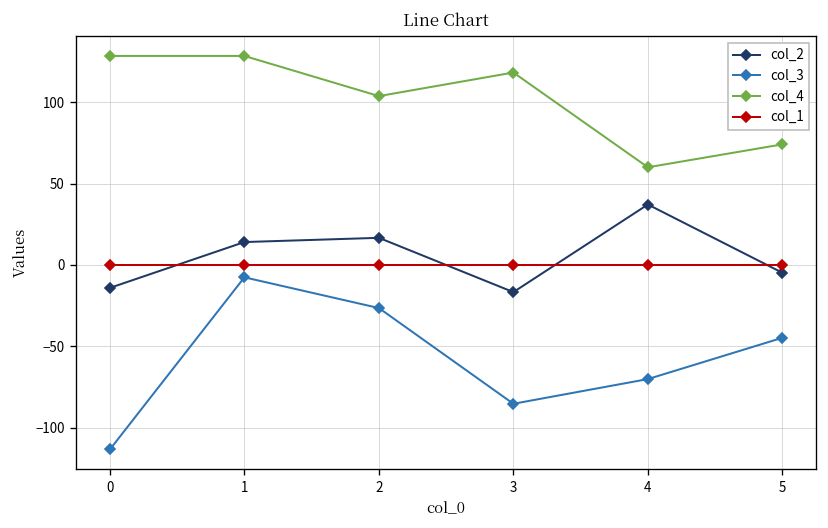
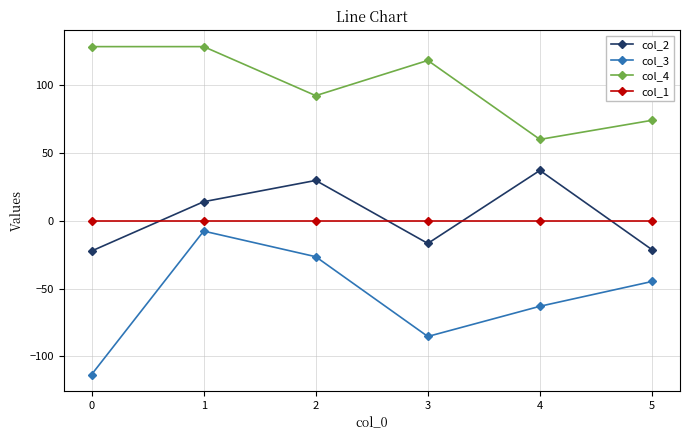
col_2, 0: -14 -> -22
col_2, 2: 17 -> 30
col_4, 2: 104 -> 92
col_3, 4: -70 -> -63
col_2, 5: -5 -> -21
